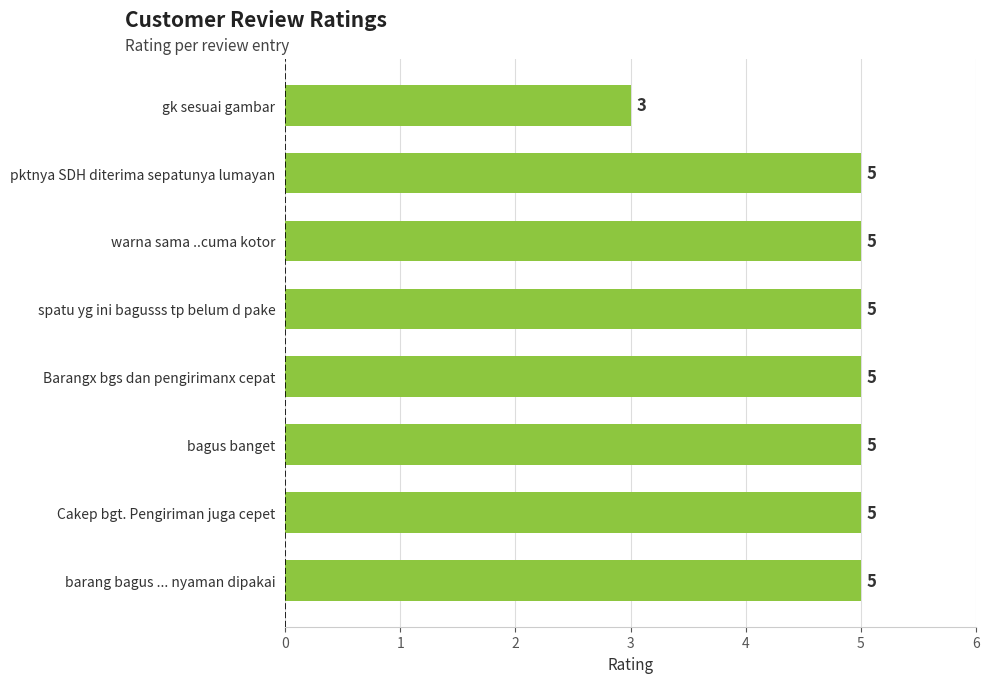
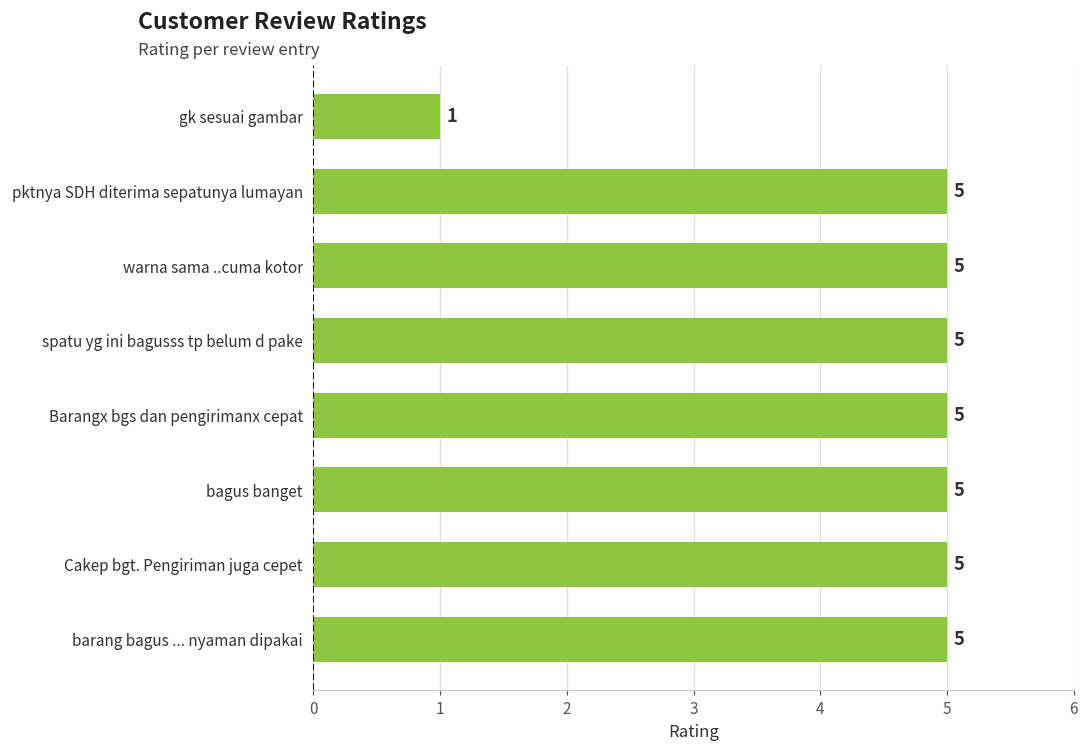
gk sesuai gambar: 3 -> 1
